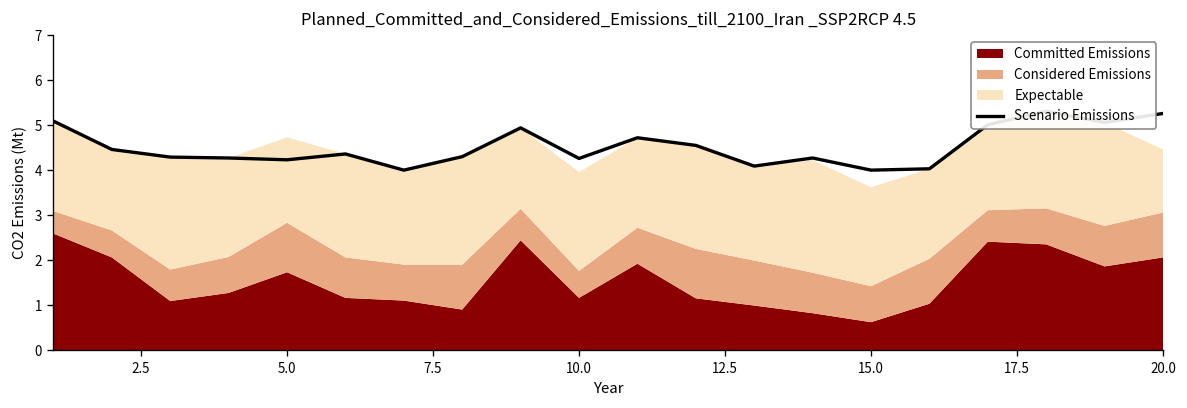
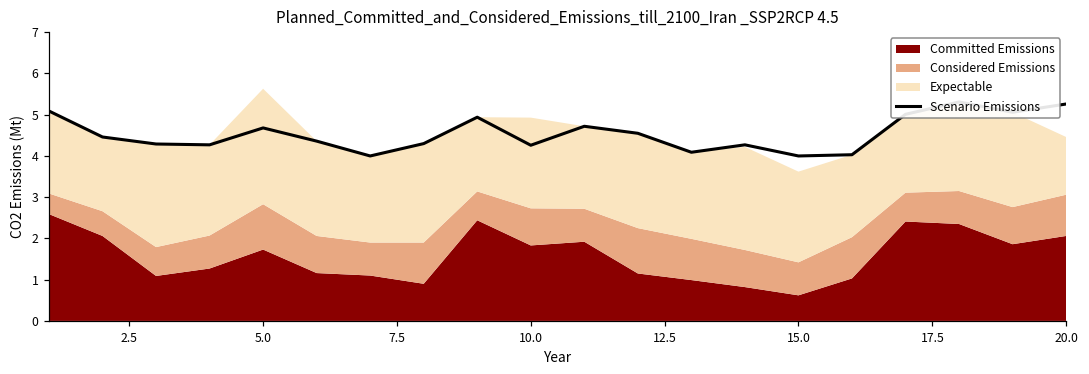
Scenario Emissions, 5.0: 4.2 -> 4.7
Expectable, 5.0: 1.9 -> 2.8
Committed Emissions, 10.0: 1.2 -> 1.8
Considered Emissions, 10.0: 0.6 -> 0.9
